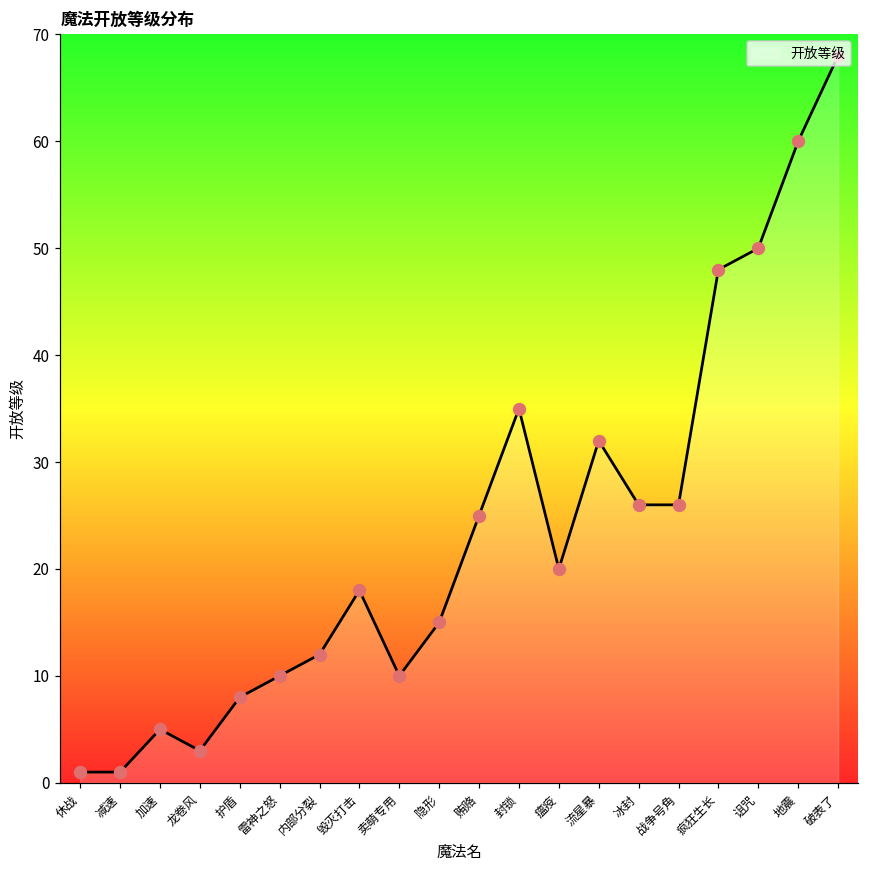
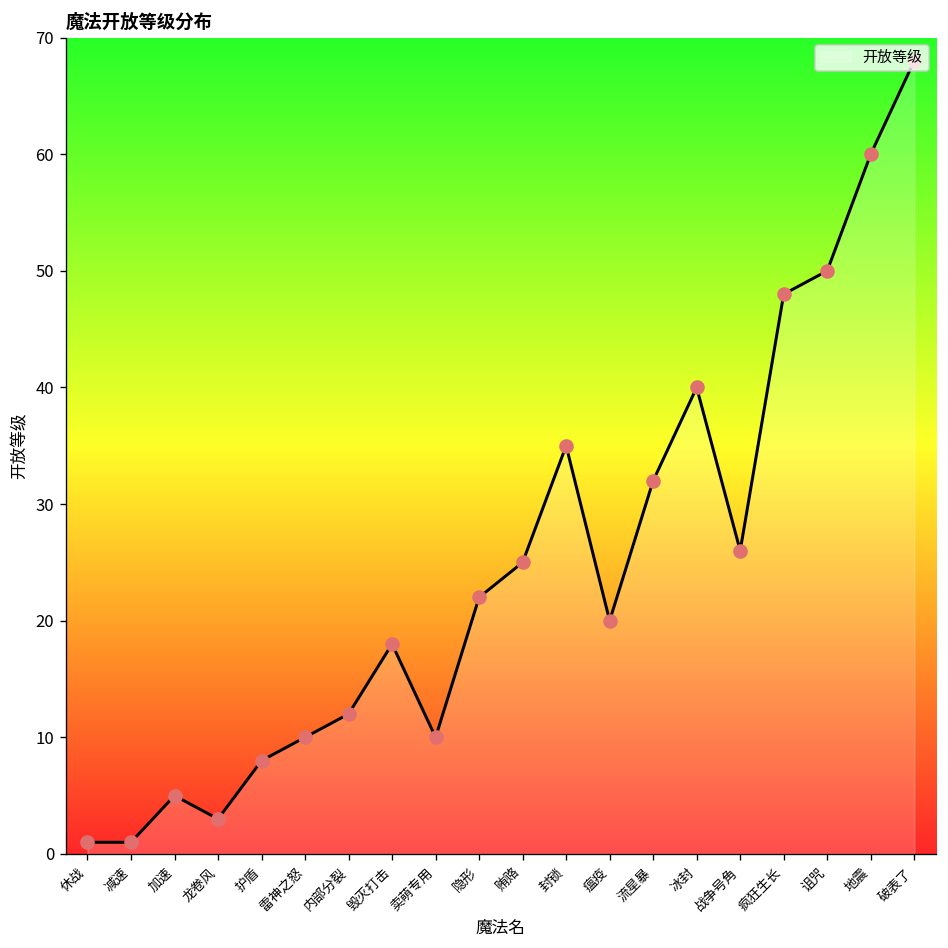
隐形: 15 -> 22
冰封: 26 -> 40
